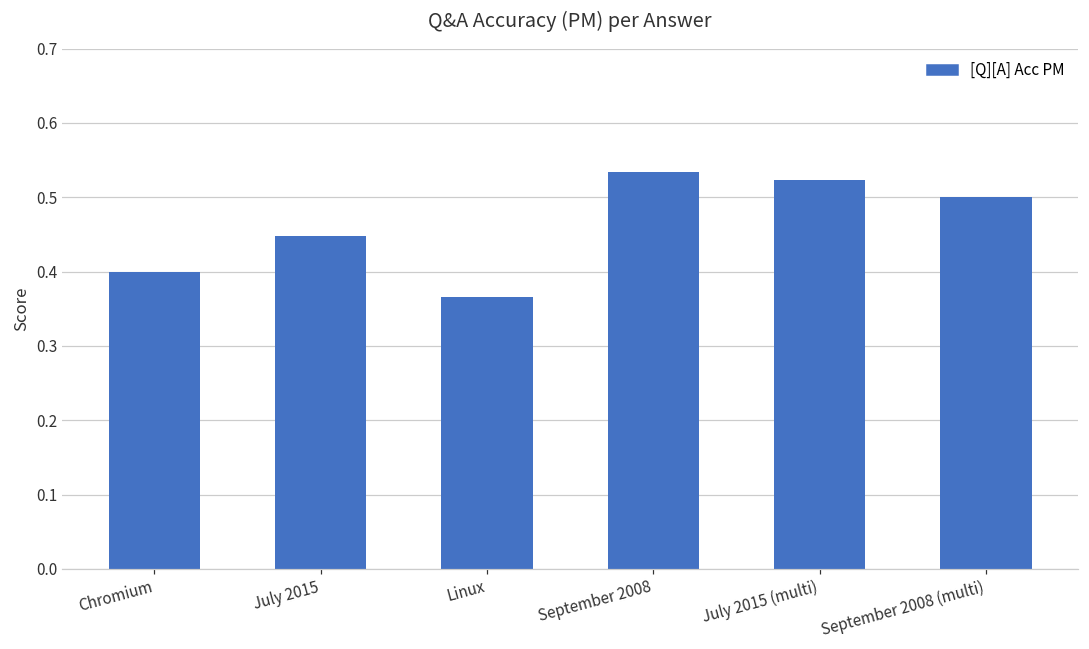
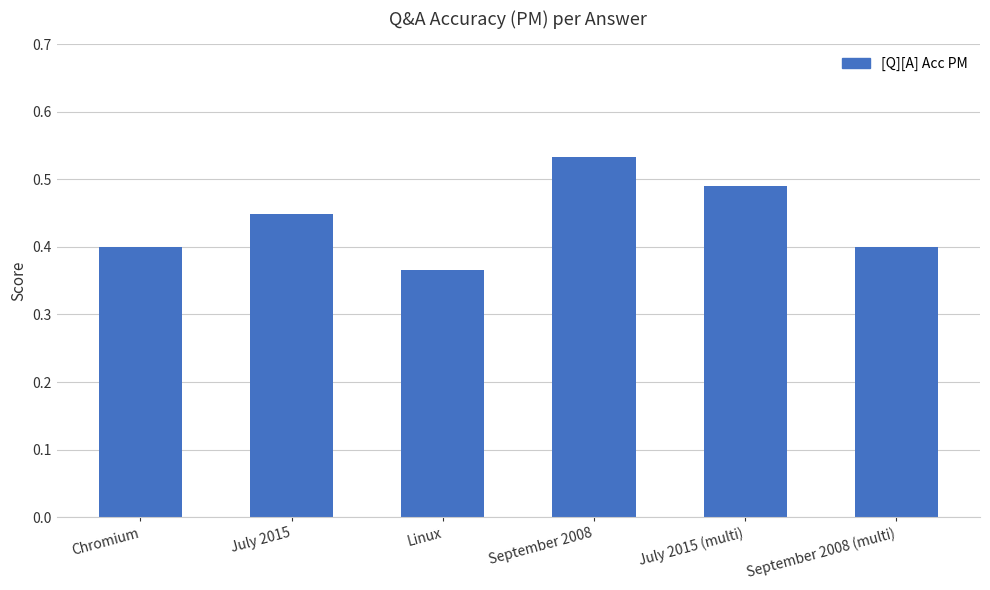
July 2015 (multi): 0.52 -> 0.49
September 2008 (multi): 0.5 -> 0.4
